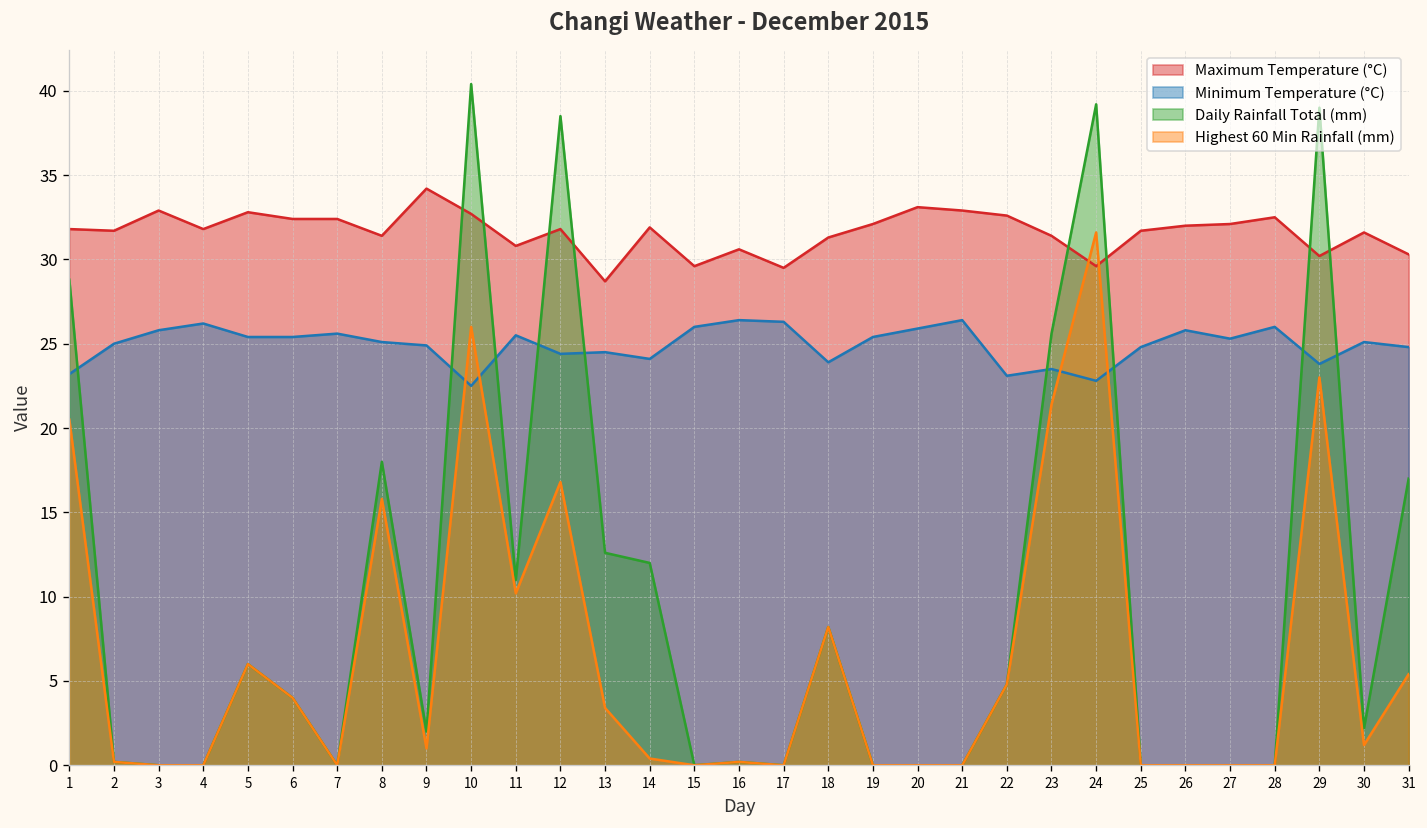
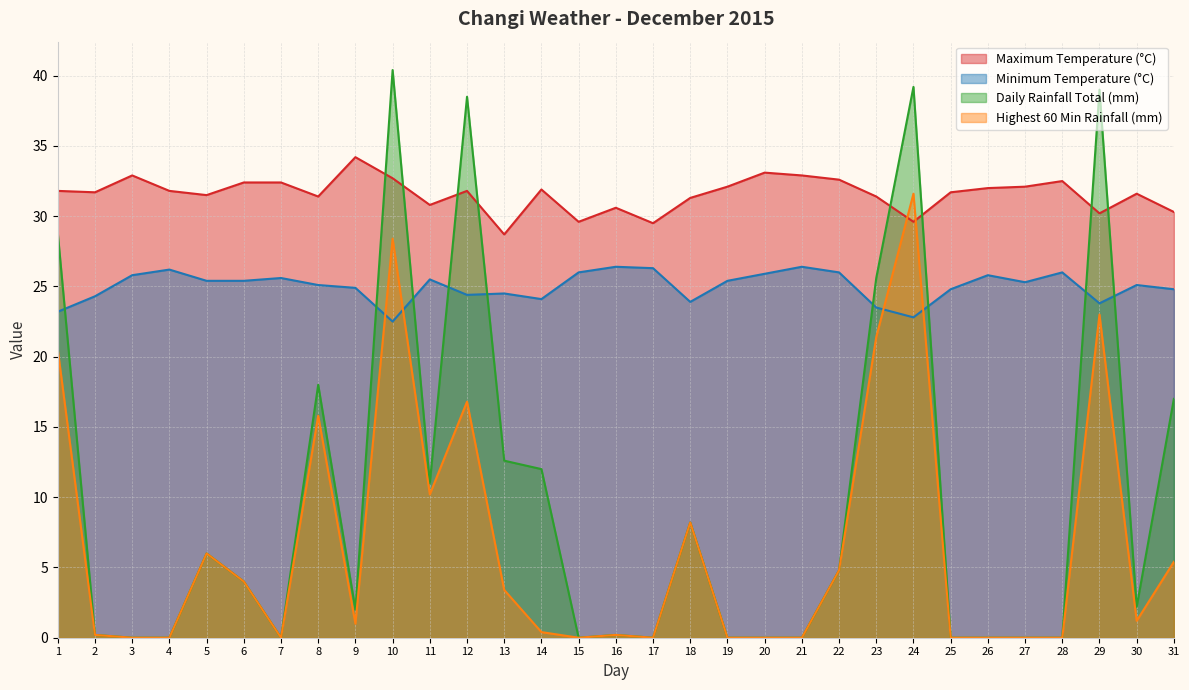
Minimum Temperature (°C), 2: 25.0 -> 24.3
Maximum Temperature (°C), 5: 32.8 -> 31.5
Highest 60 Min Rainfall (mm), 10: 26.0 -> 28.4
Minimum Temperature (°C), 22: 23.1 -> 26.0
